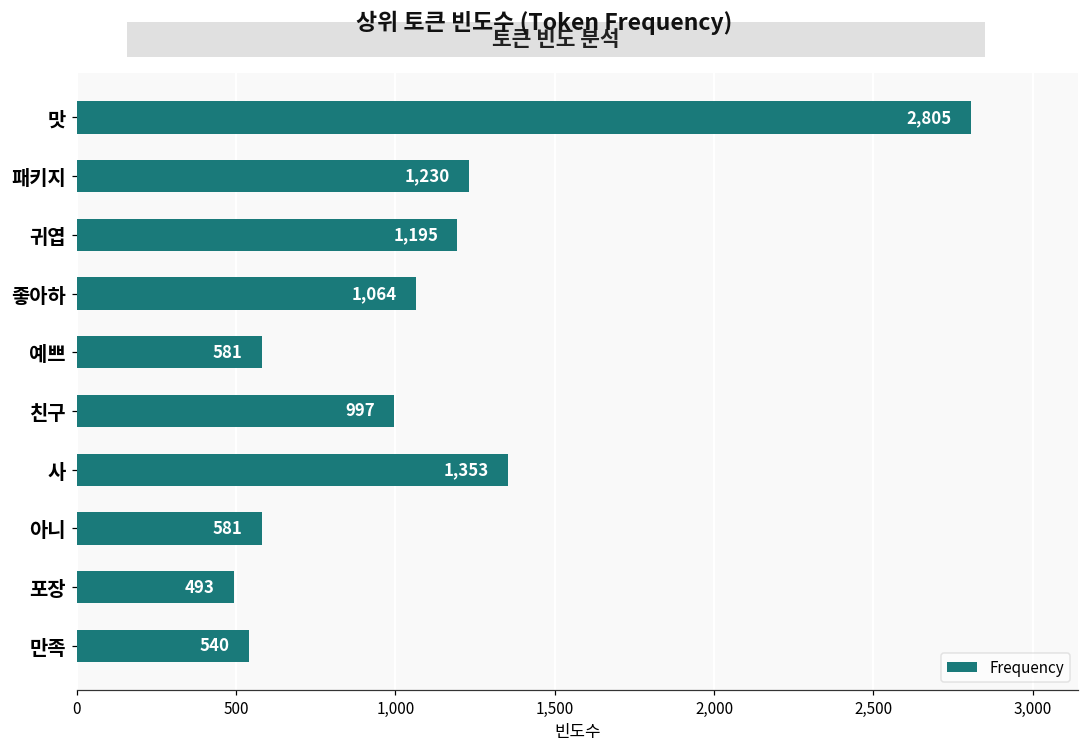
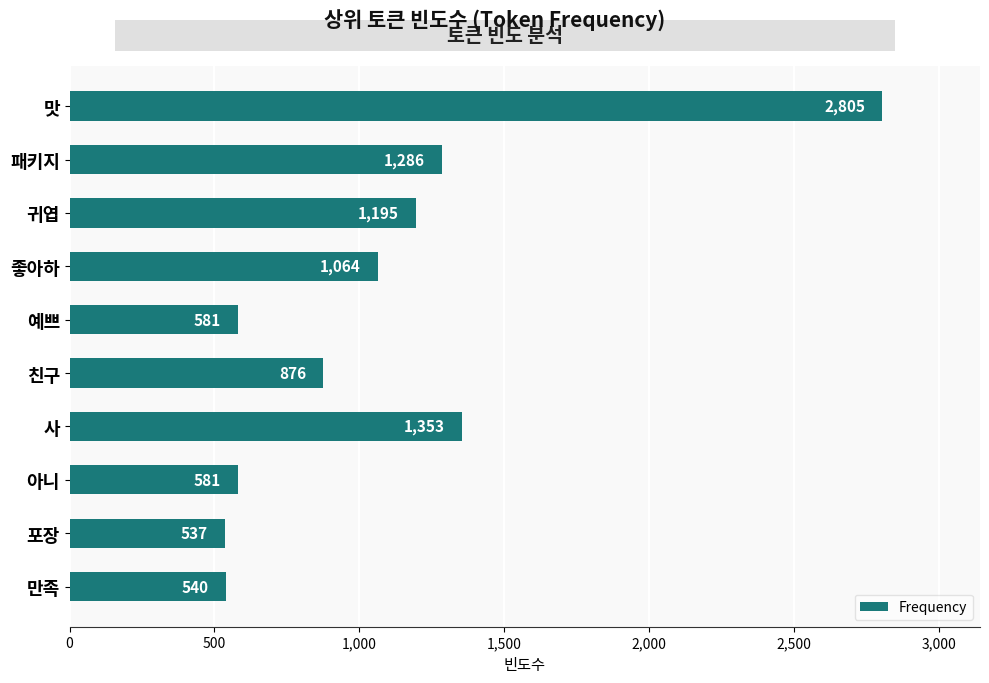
패키지: 1,230 -> 1,286
친구: 997 -> 876
포장: 493 -> 537
